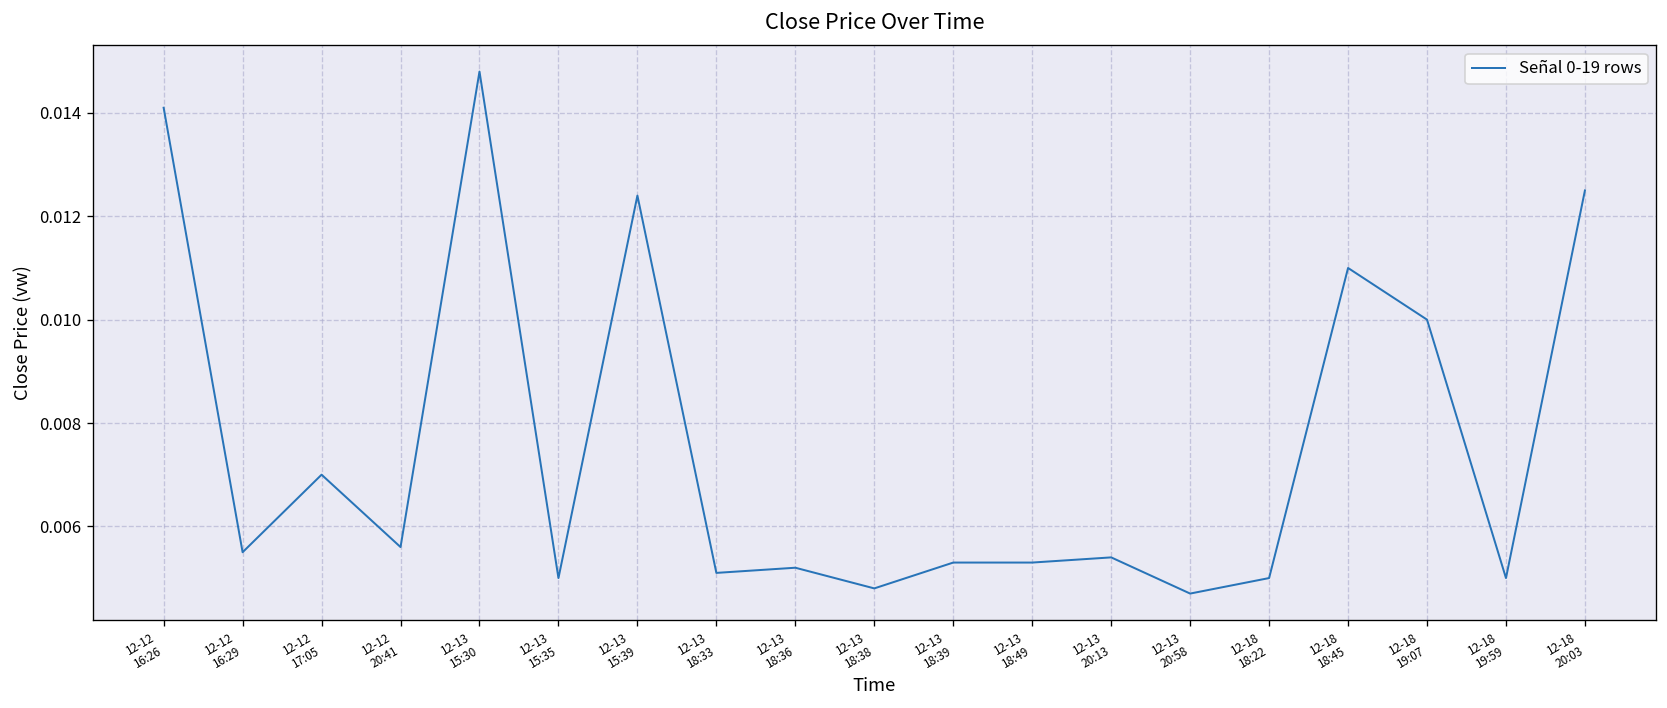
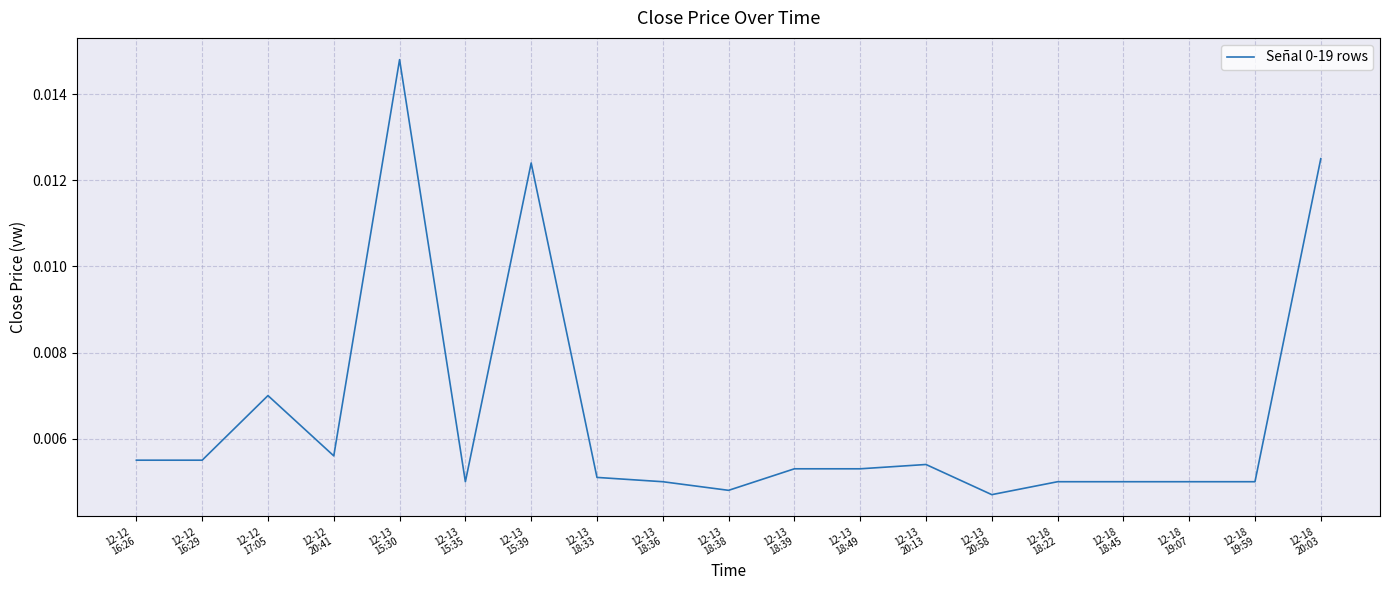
12-12 16:26: 0.0141 -> 0.0055
12-13 18:36: 0.0052 -> 0.0050
12-18 18:45: 0.011 -> 0.005
12-18 19:07: 0.010 -> 0.005
